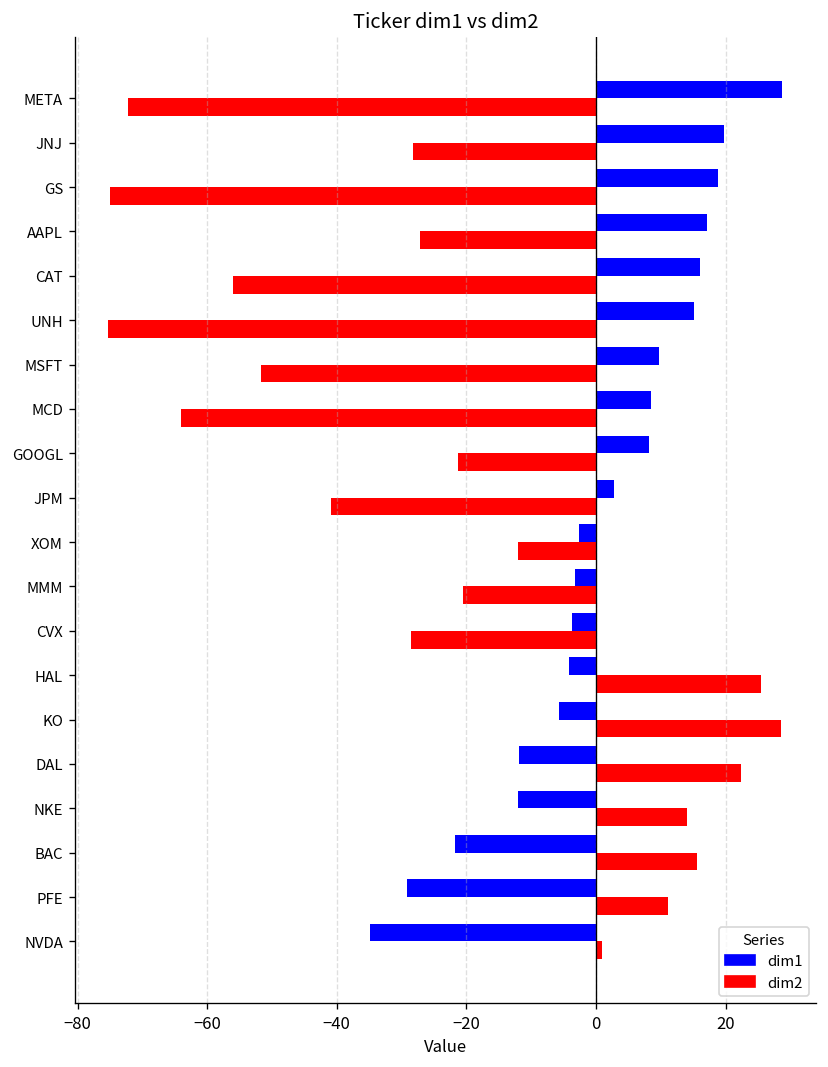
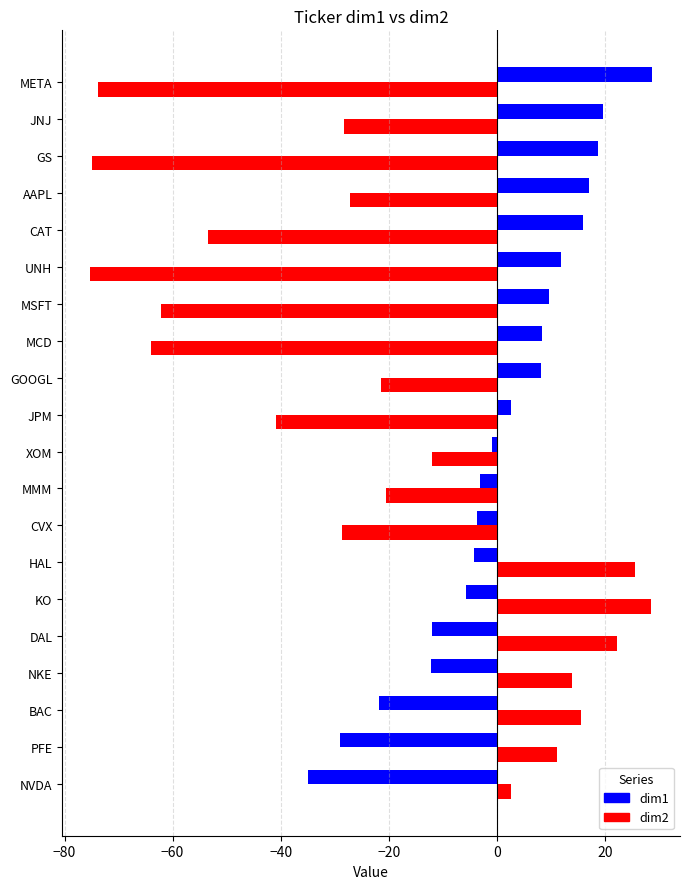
dim2, META: -72 -> -74
dim2, CAT: -56 -> -53
dim1, UNH: 15 -> 12
dim2, MSFT: -52 -> -62
dim1, XOM: -3 -> -1
dim2, NVDA: 1 -> 3
